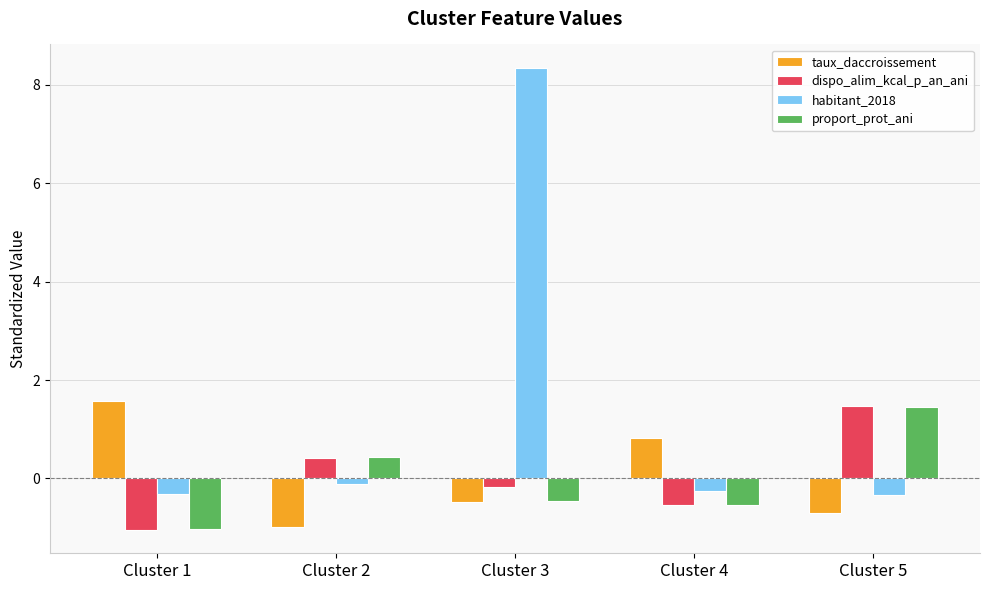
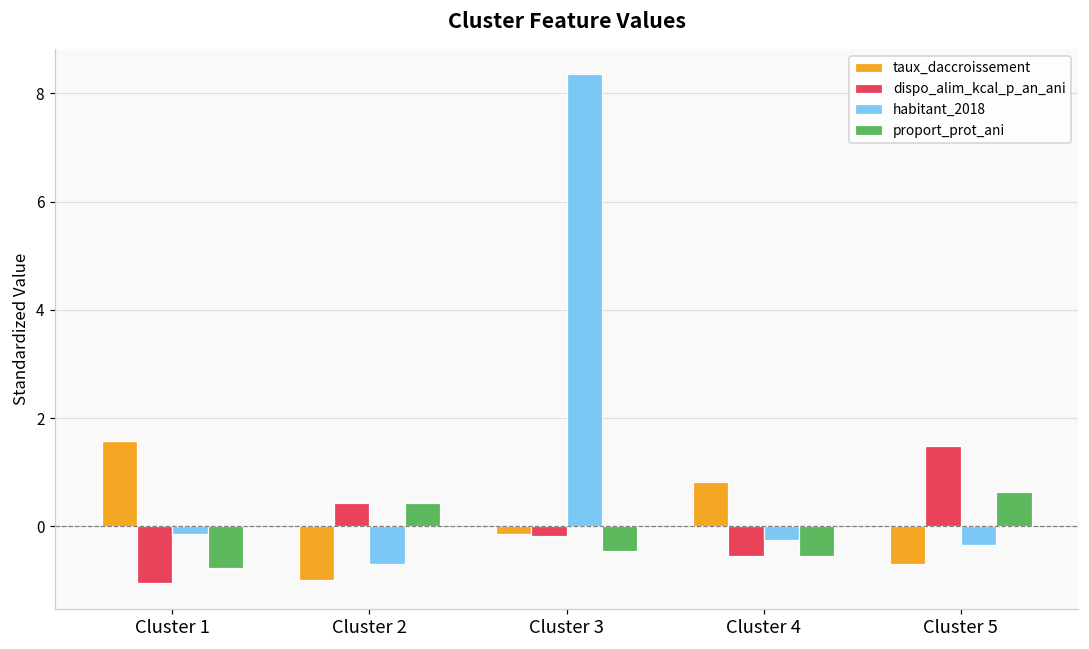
habitant_2018, Cluster 1: -0.3 -> -0.1
proport_prot_ani, Cluster 1: -1.0 -> -0.8
habitant_2018, Cluster 2: -0.1 -> -0.7
taux_daccroissement, Cluster 3: -0.5 -> -0.2
proport_prot_ani, Cluster 5: 1.5 -> 0.6
